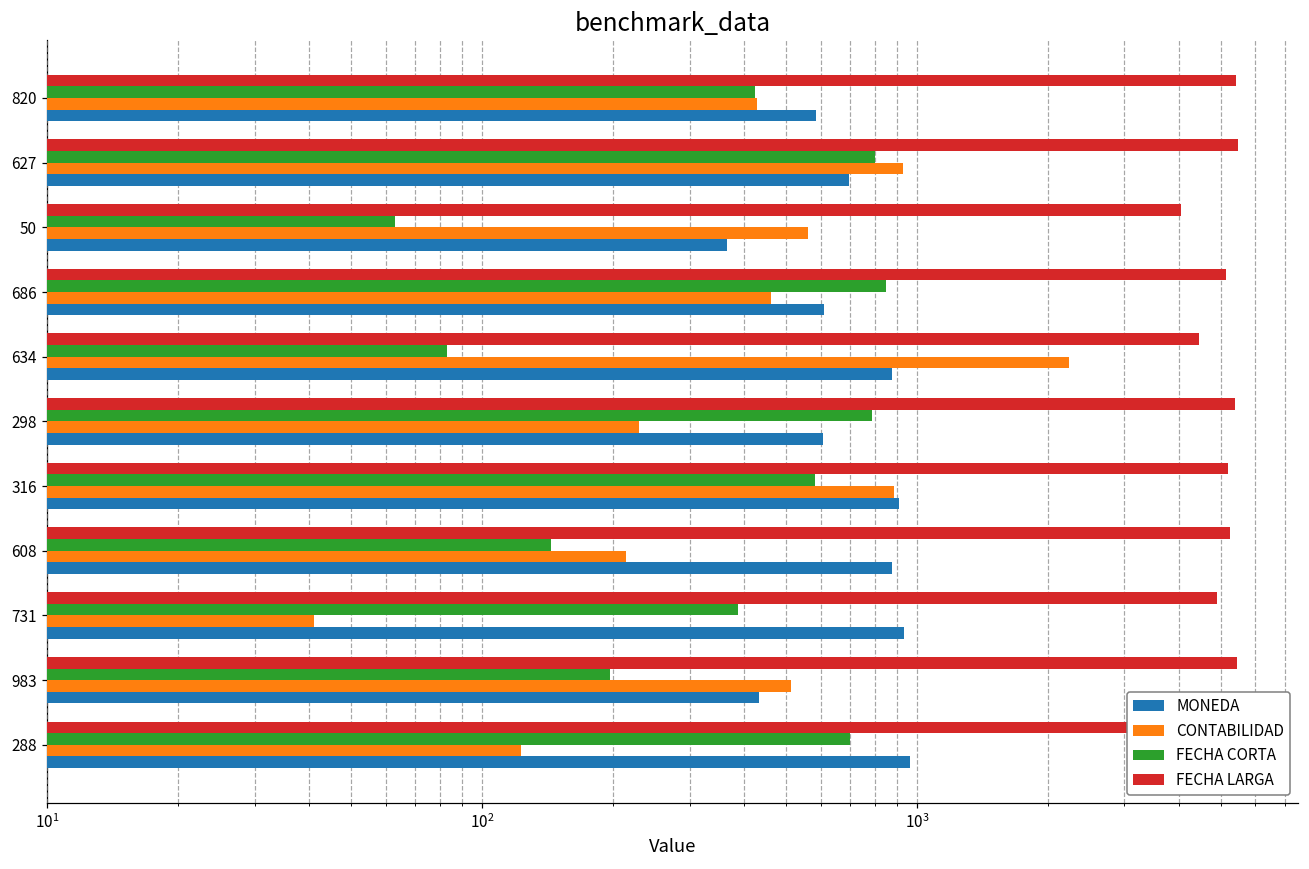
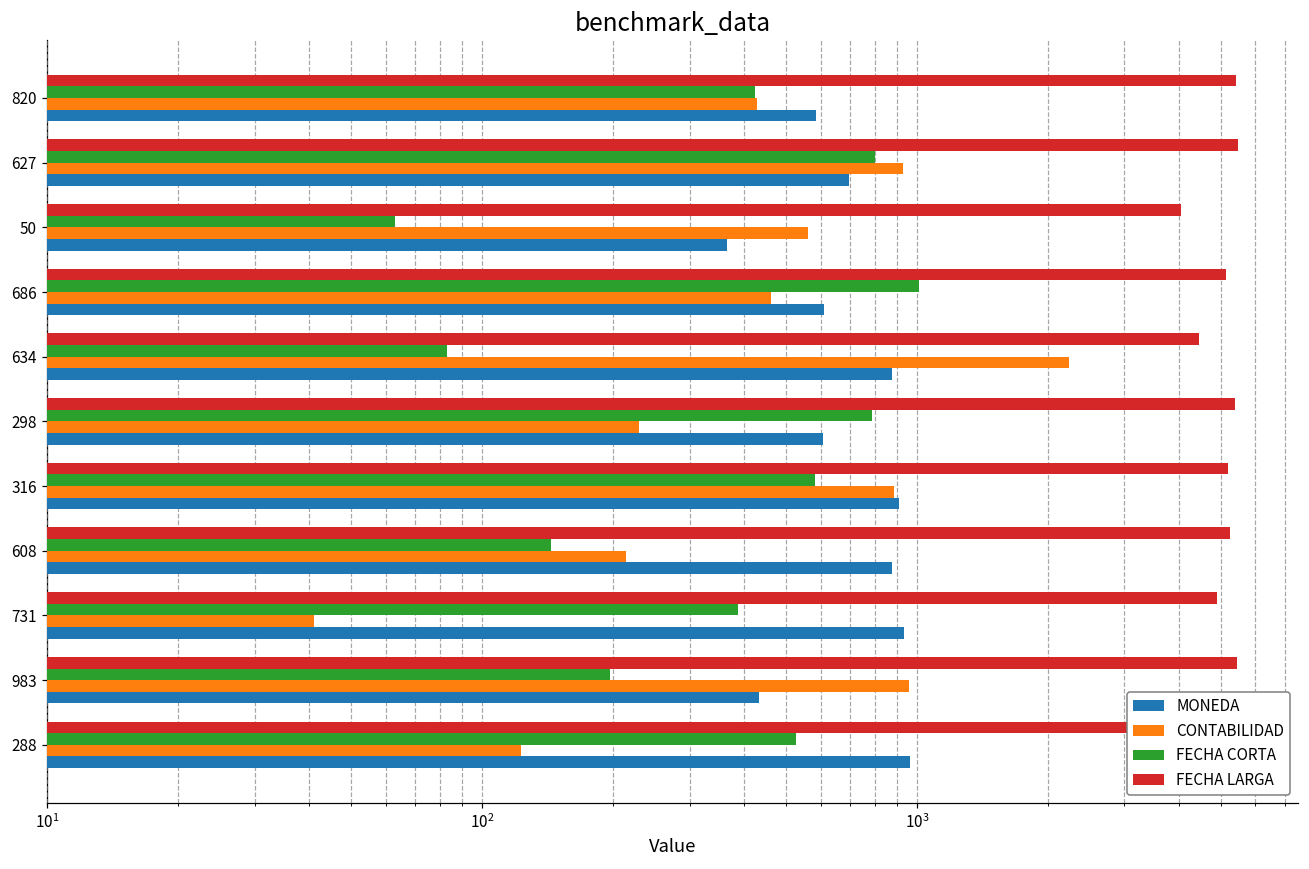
FECHA CORTA, 686: 850 -> 1010
CONTABILIDAD, 983: 510 -> 960
FECHA CORTA, 288: 700 -> 530
